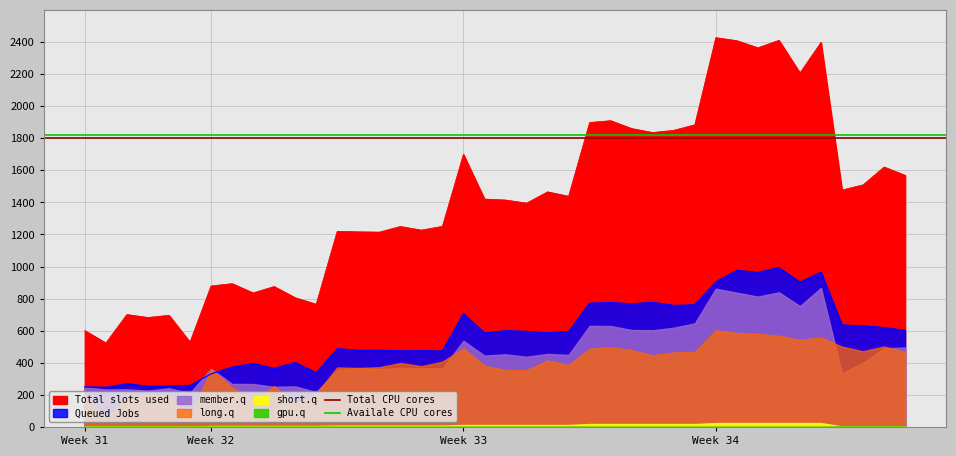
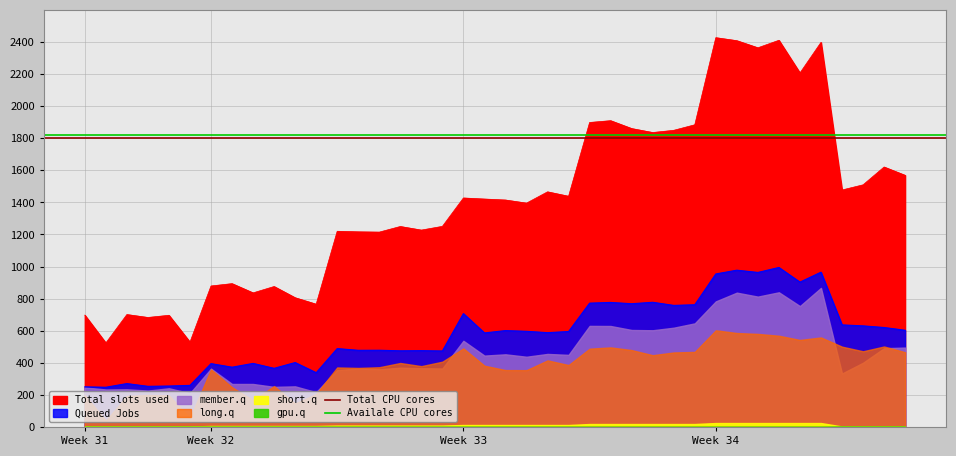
Total slots used, Week 31: 600 -> 700
Queued Jobs, Week 32: 330 -> 390
Total slots used, Week 33: 1700 -> 1430
Queued Jobs, Week 34: 900 -> 950
member.q, Week 34: 860 -> 780
